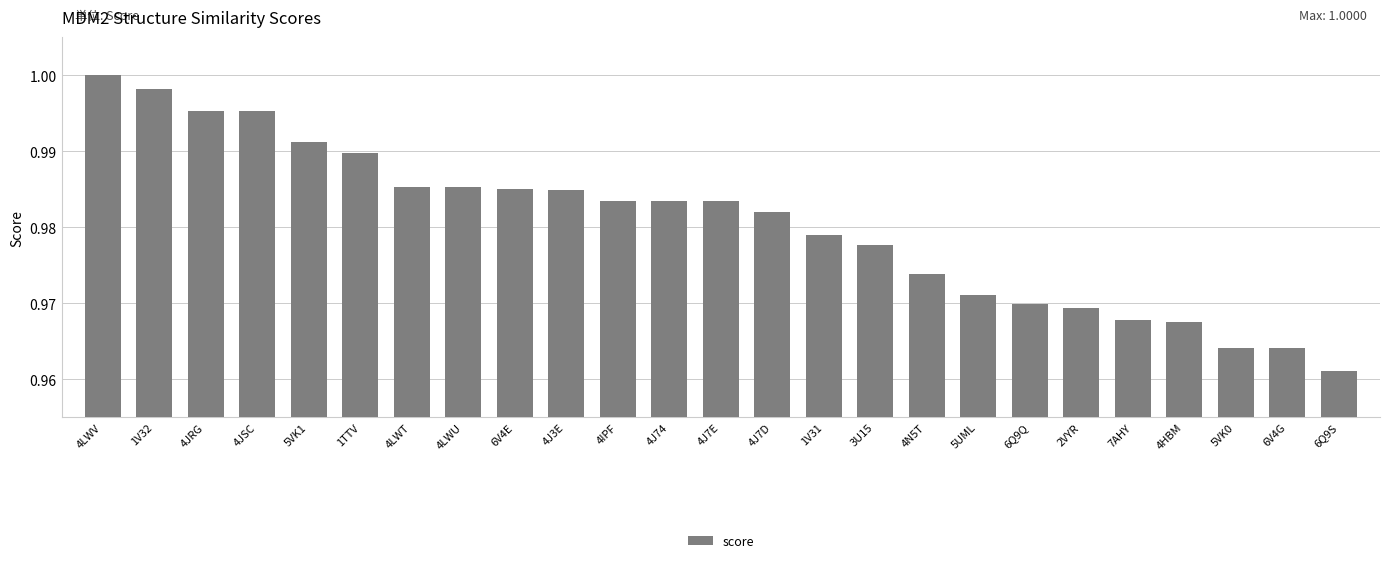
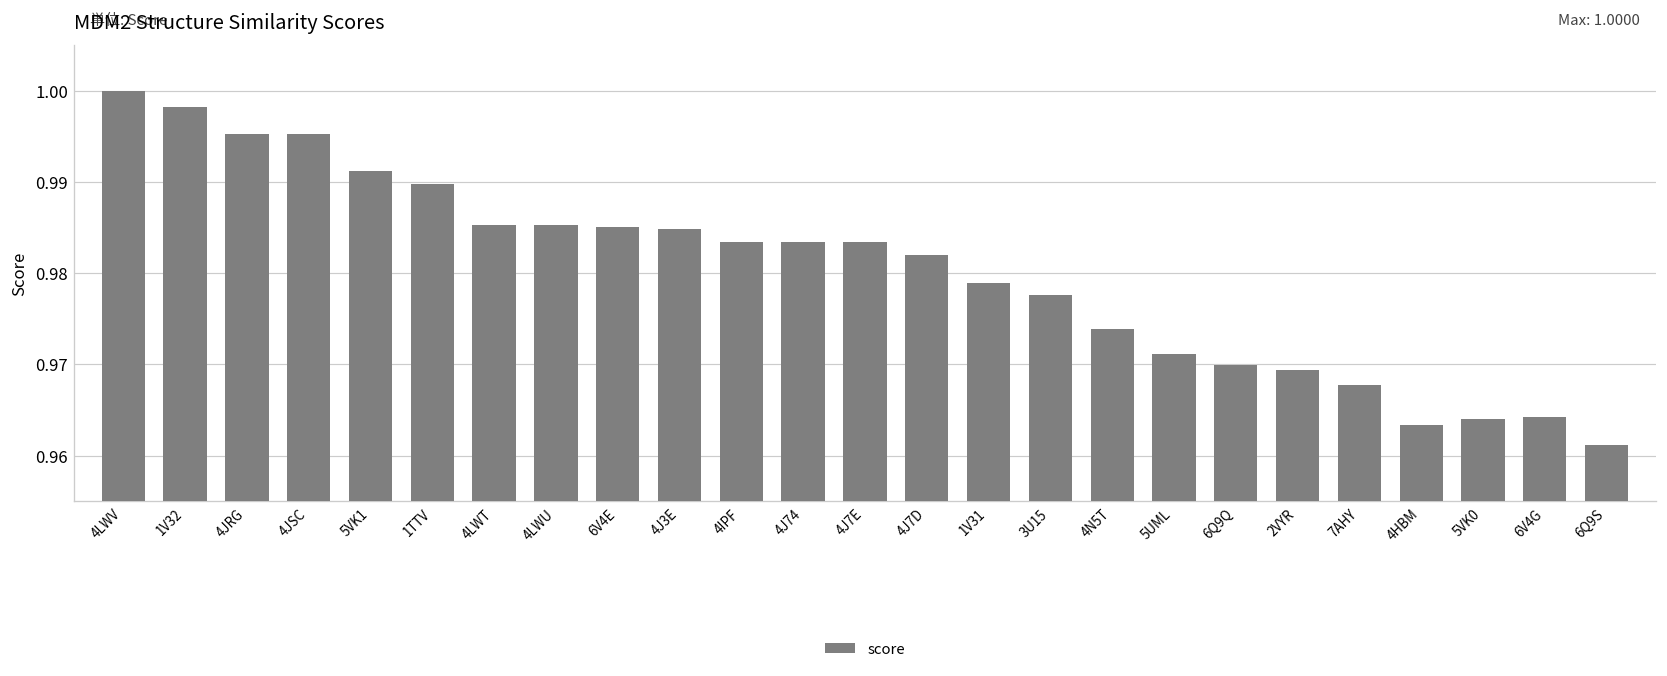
4HBM: 0.968 -> 0.963
